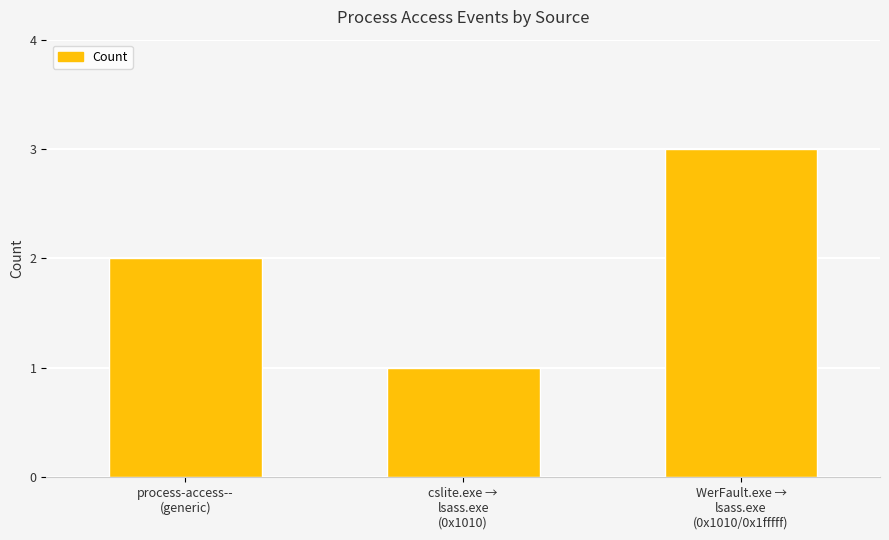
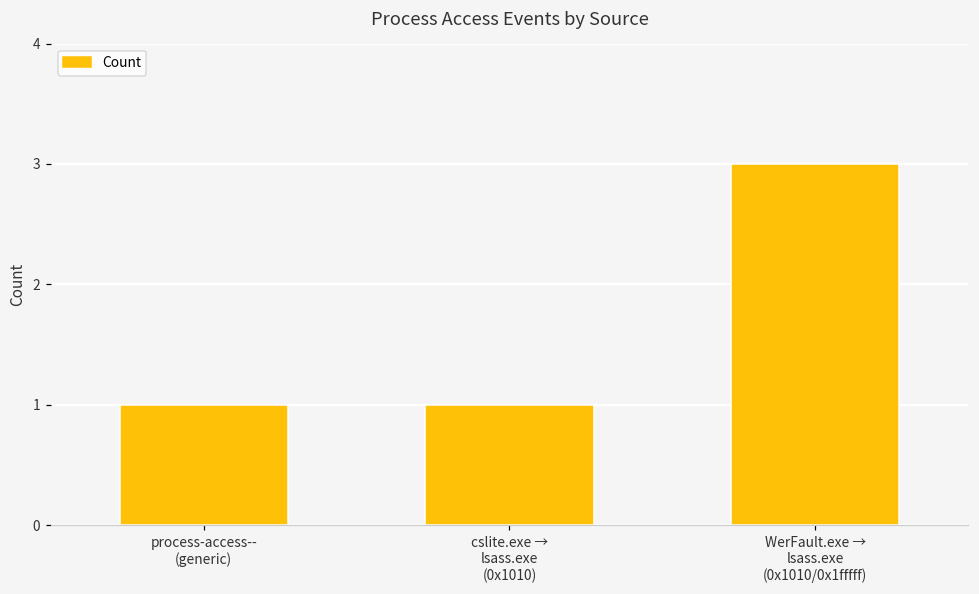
process-access-- (generic): 2 -> 1
